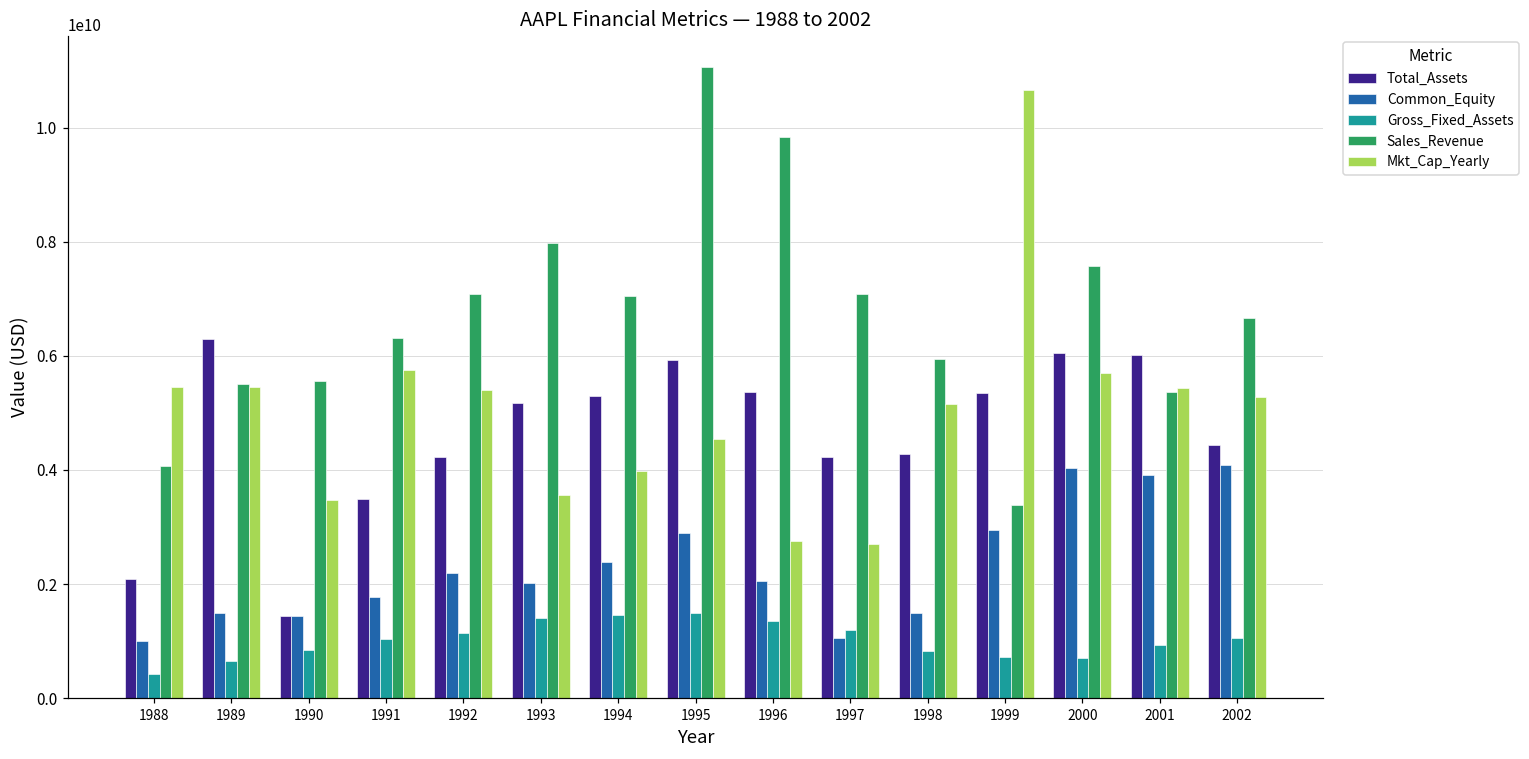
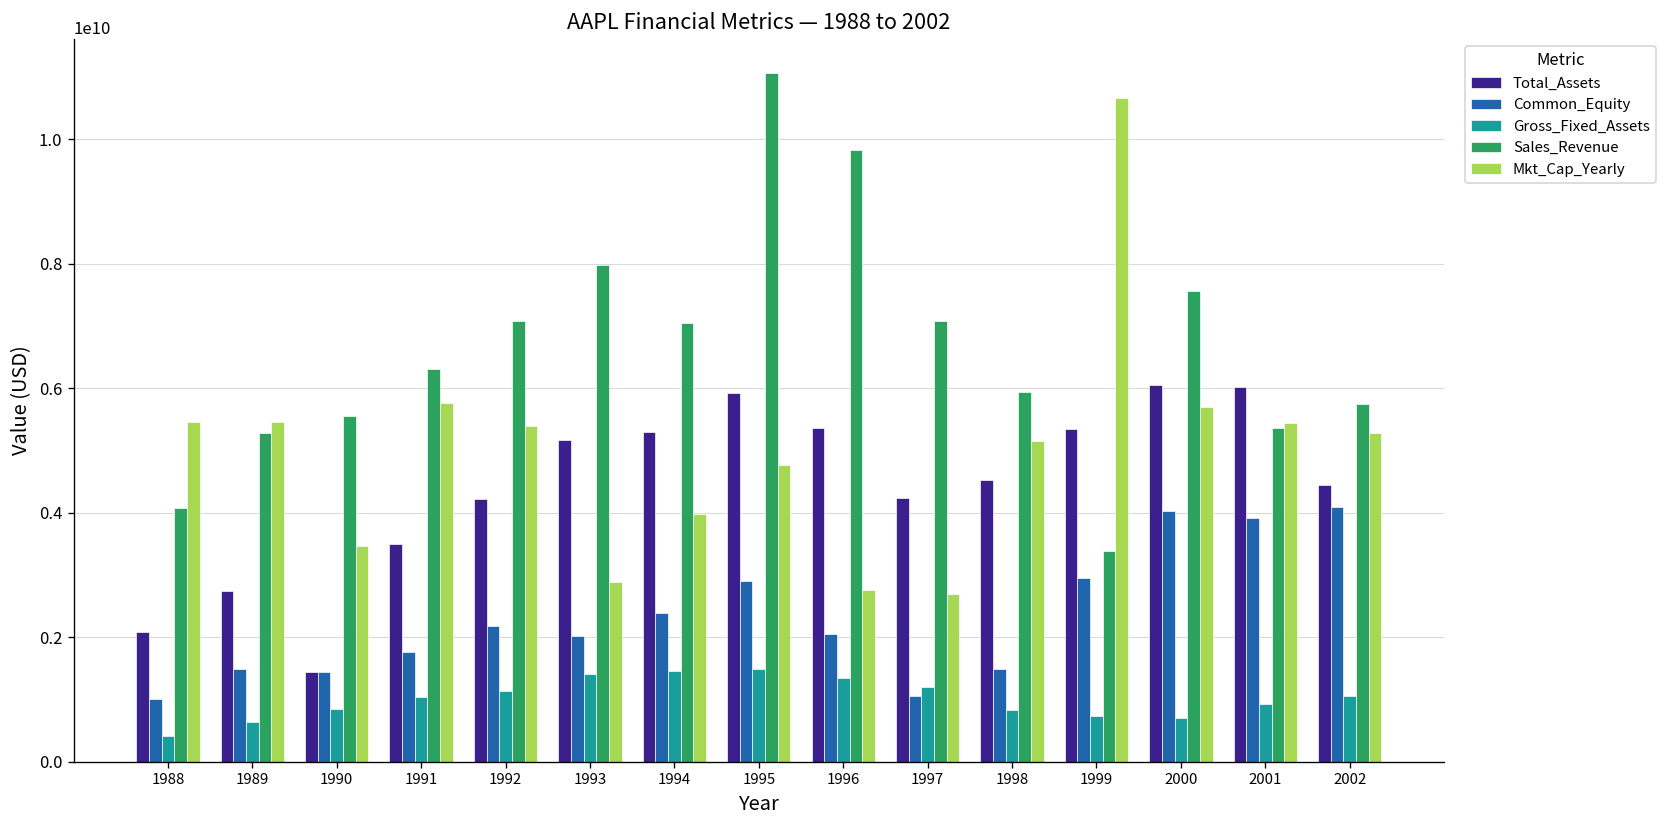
Total_Assets, 1989: 6300000000 -> 2700000000
Sales_Revenue, 1989: 5500000000 -> 5300000000
Mkt_Cap_Yearly, 1993: 3600000000 -> 2900000000
Mkt_Cap_Yearly, 1995: 4500000000 -> 4800000000
Total_Assets, 1998: 4300000000 -> 4500000000
Sales_Revenue, 2002: 6700000000 -> 5700000000
